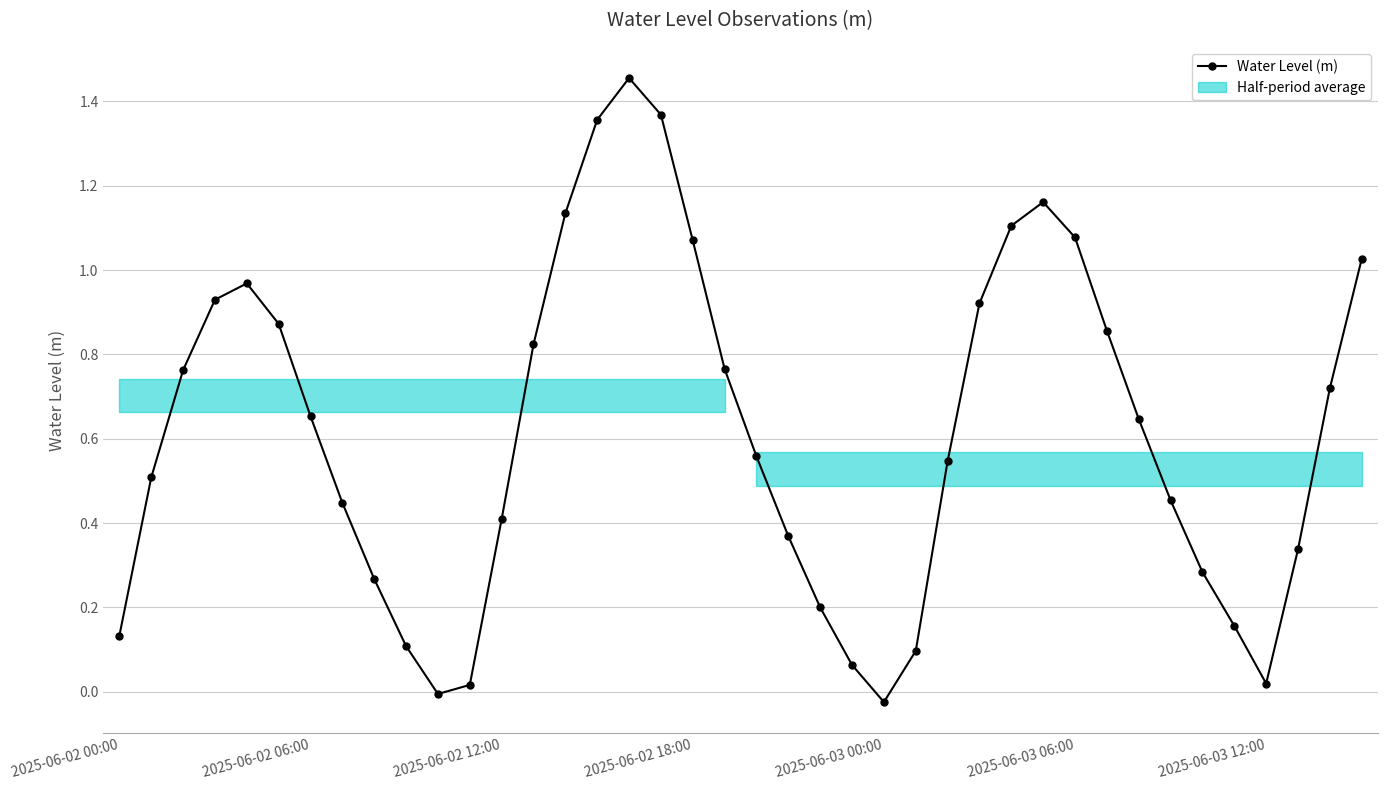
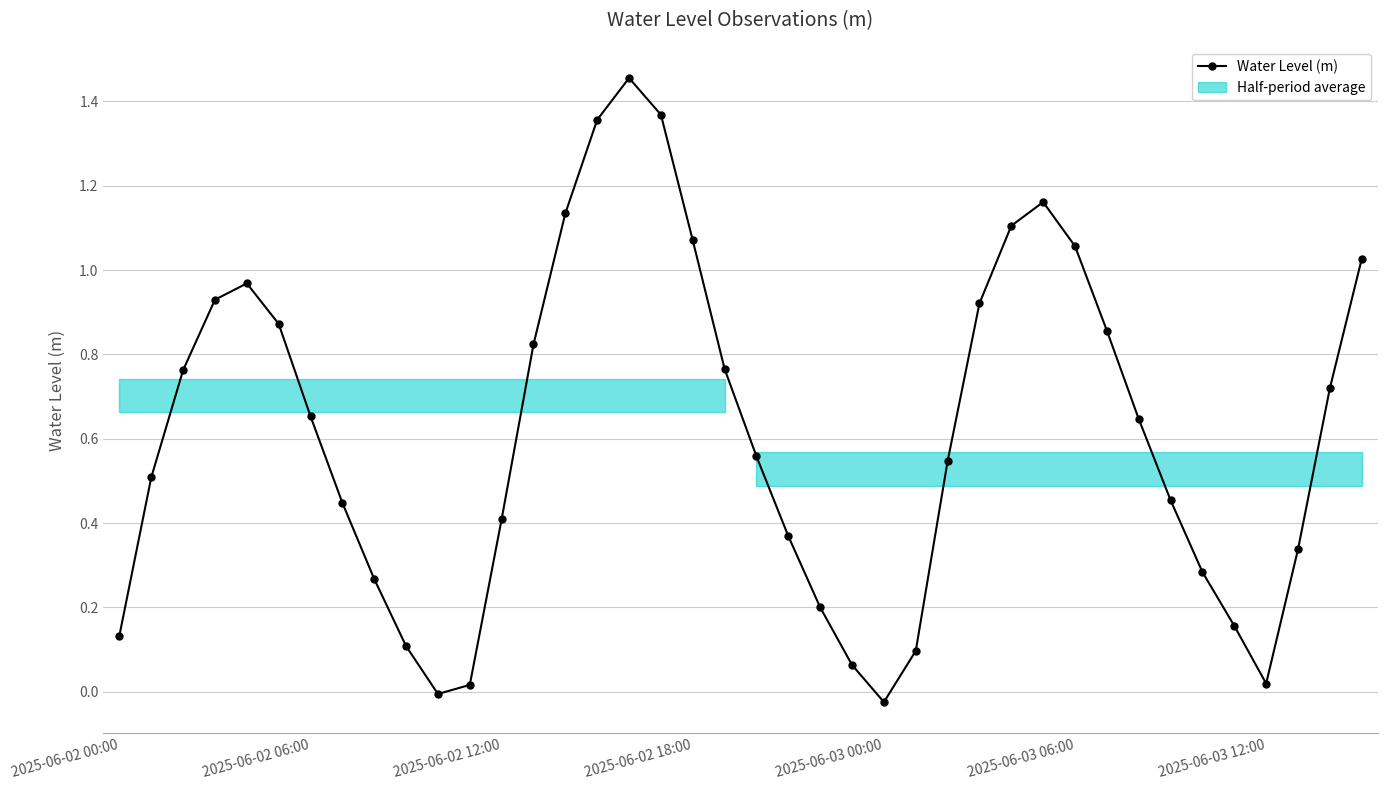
Water Level (m), 2025-06-03 06:00: 1.08 -> 1.06
